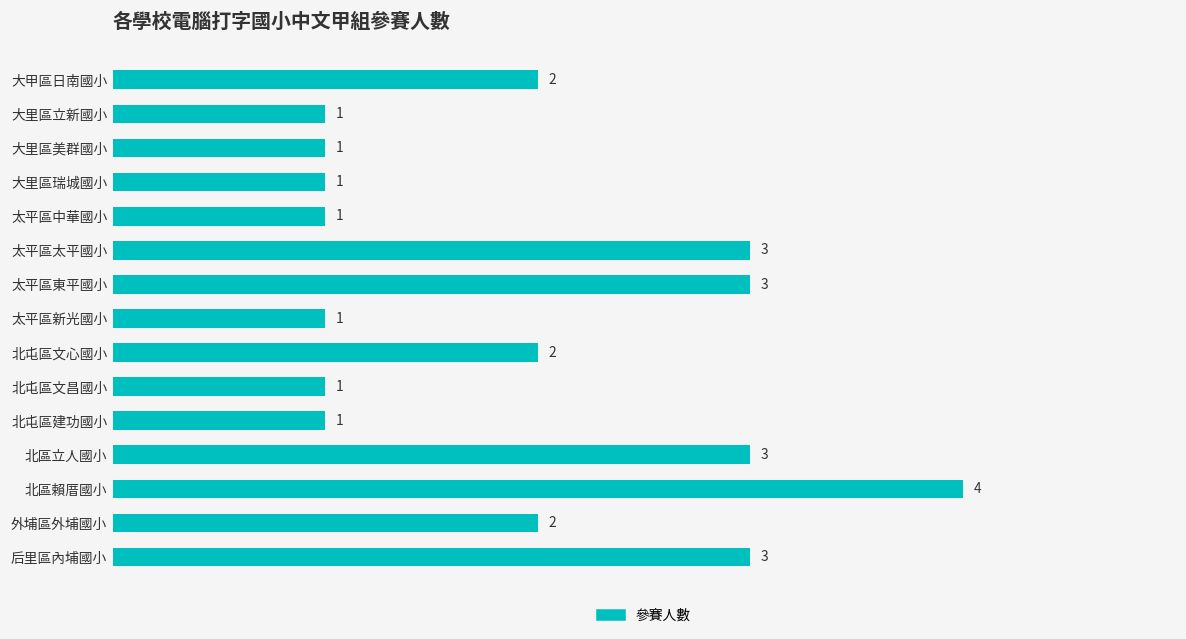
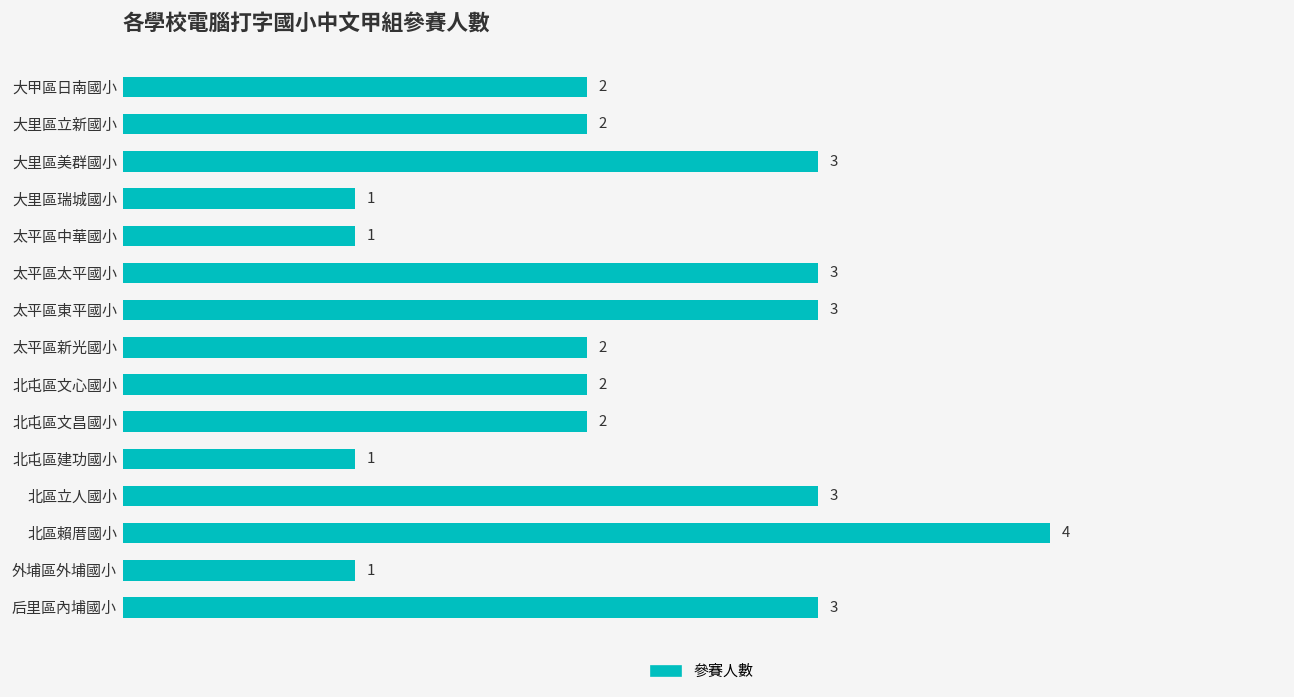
大里區立新國小: 1 -> 2
大里區美群國小: 1 -> 3
太平區新光國小: 1 -> 2
北屯區文昌國小: 1 -> 2
外埔區外埔國小: 2 -> 1
